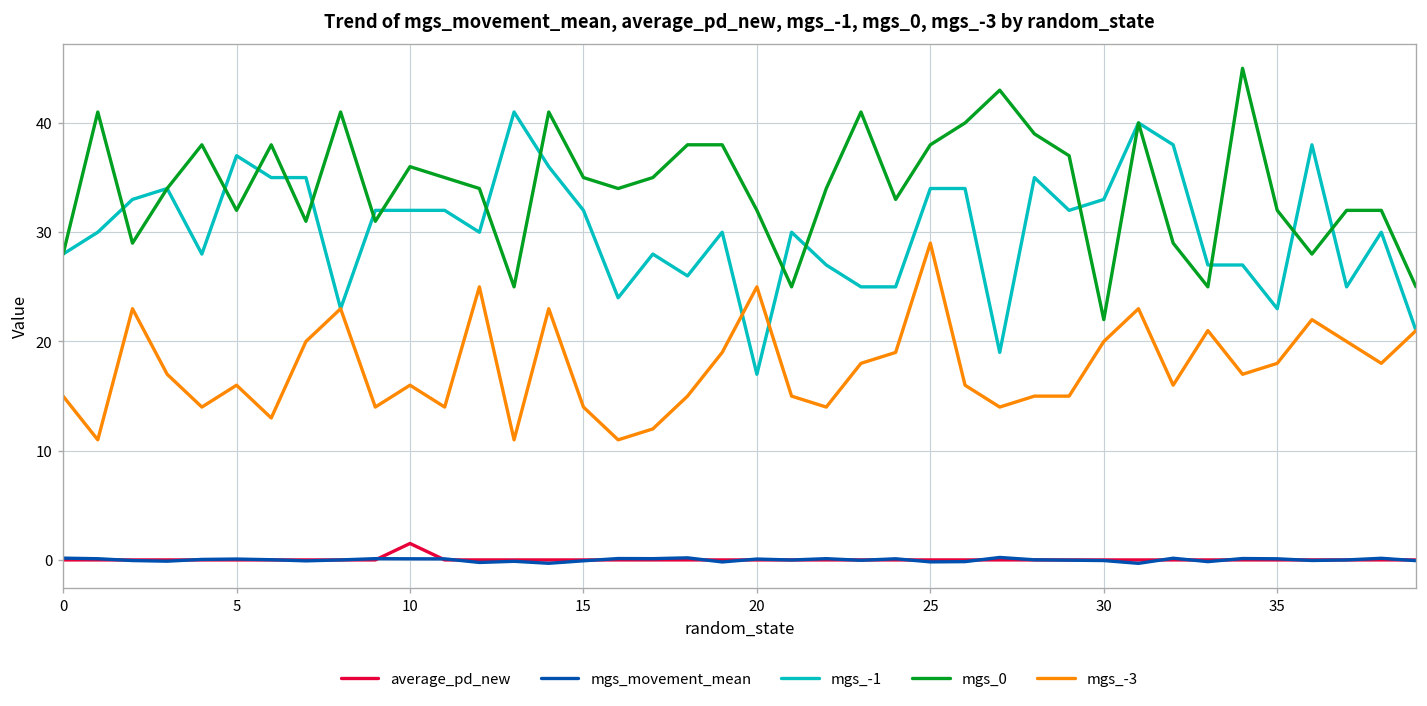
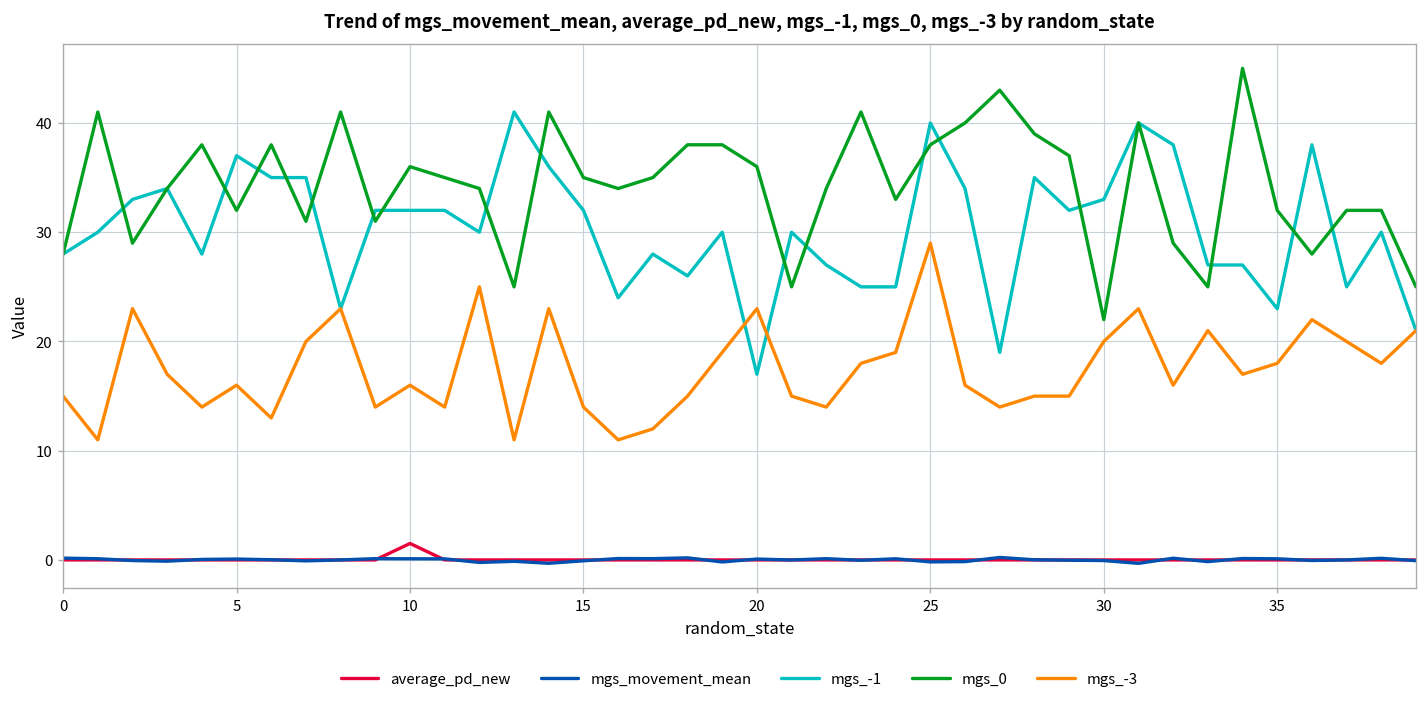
mgs_0, 20: 32 -> 36
mgs_-3, 20: 25 -> 23
mgs_-1, 25: 34 -> 40
